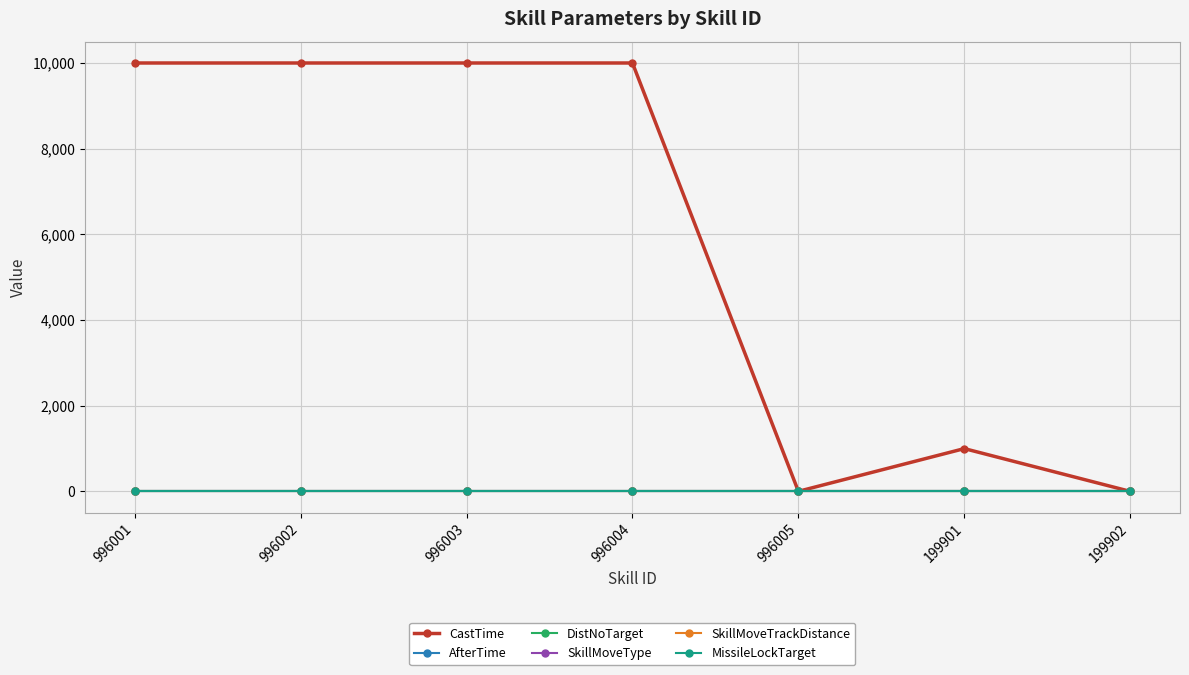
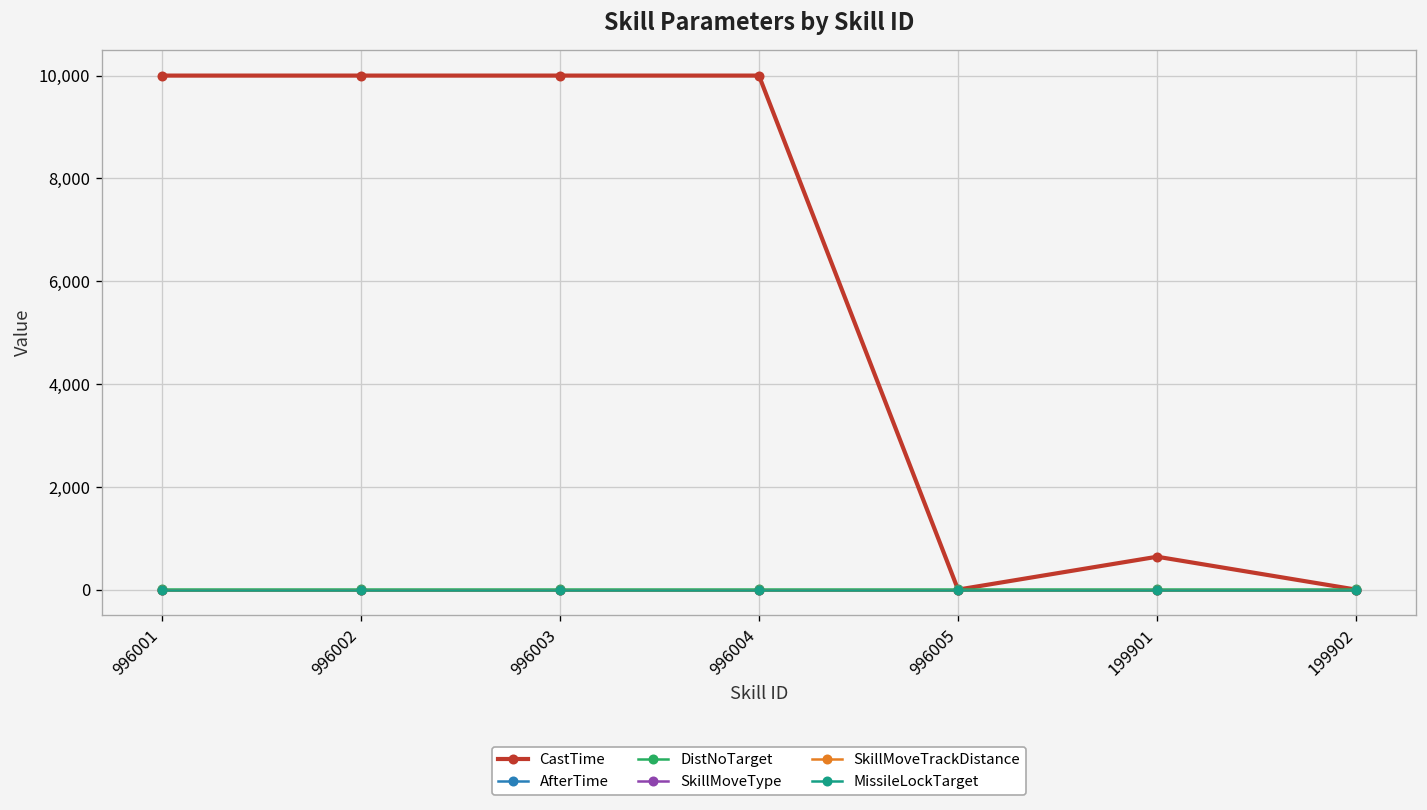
CastTime, 199901: 1,000 -> 600
